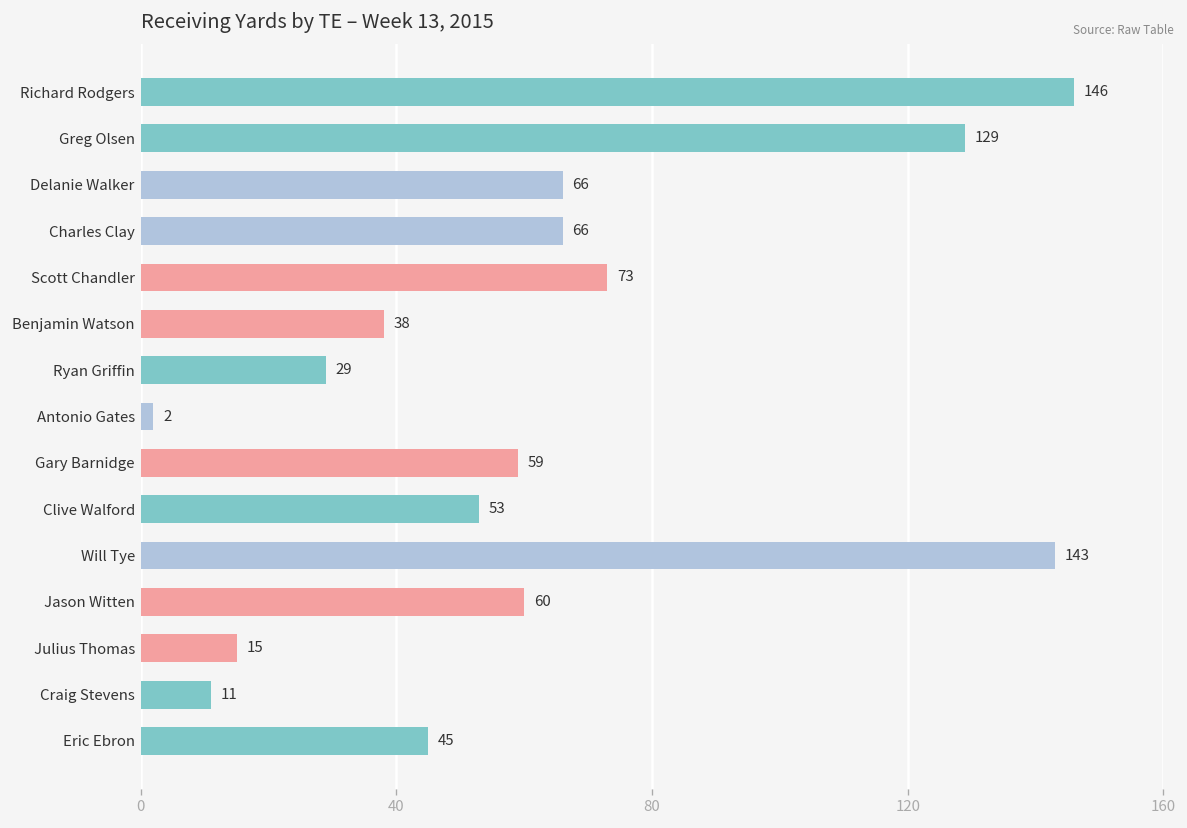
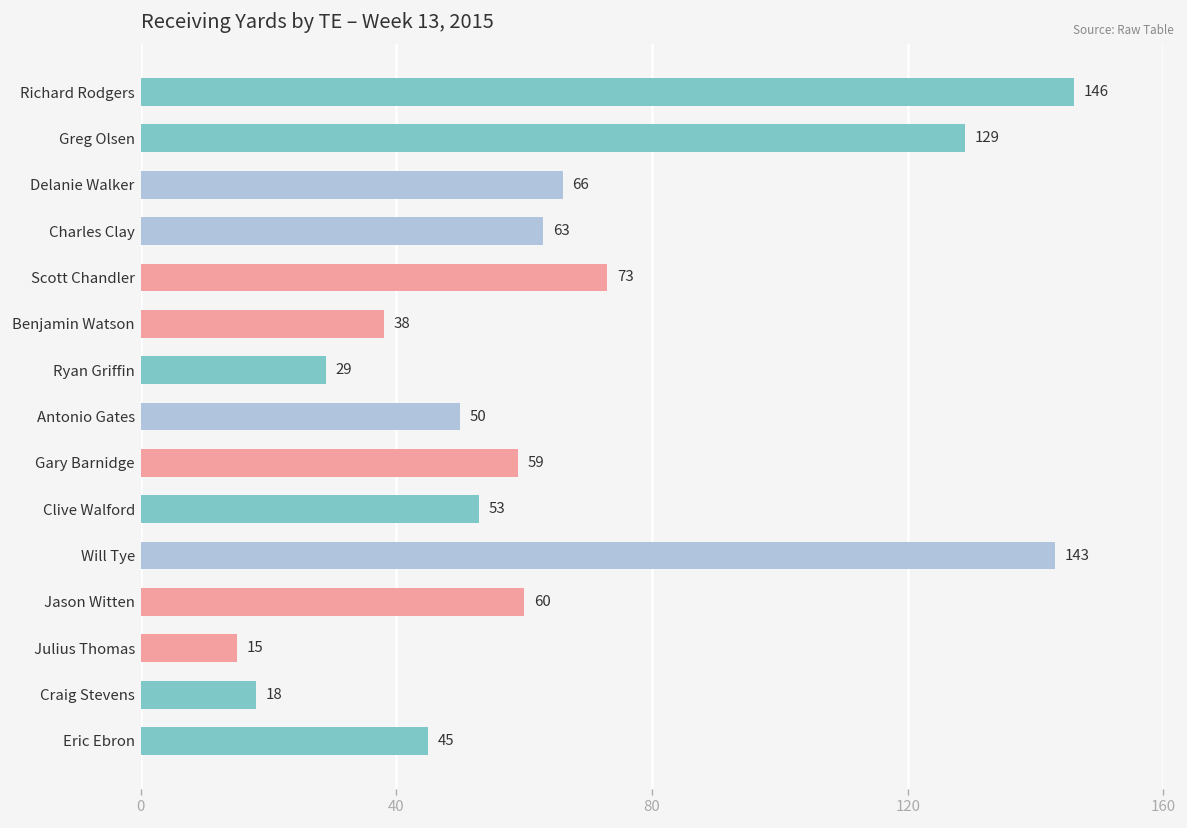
Charles Clay: 66 -> 63
Antonio Gates: 2 -> 50
Craig Stevens: 11 -> 18
